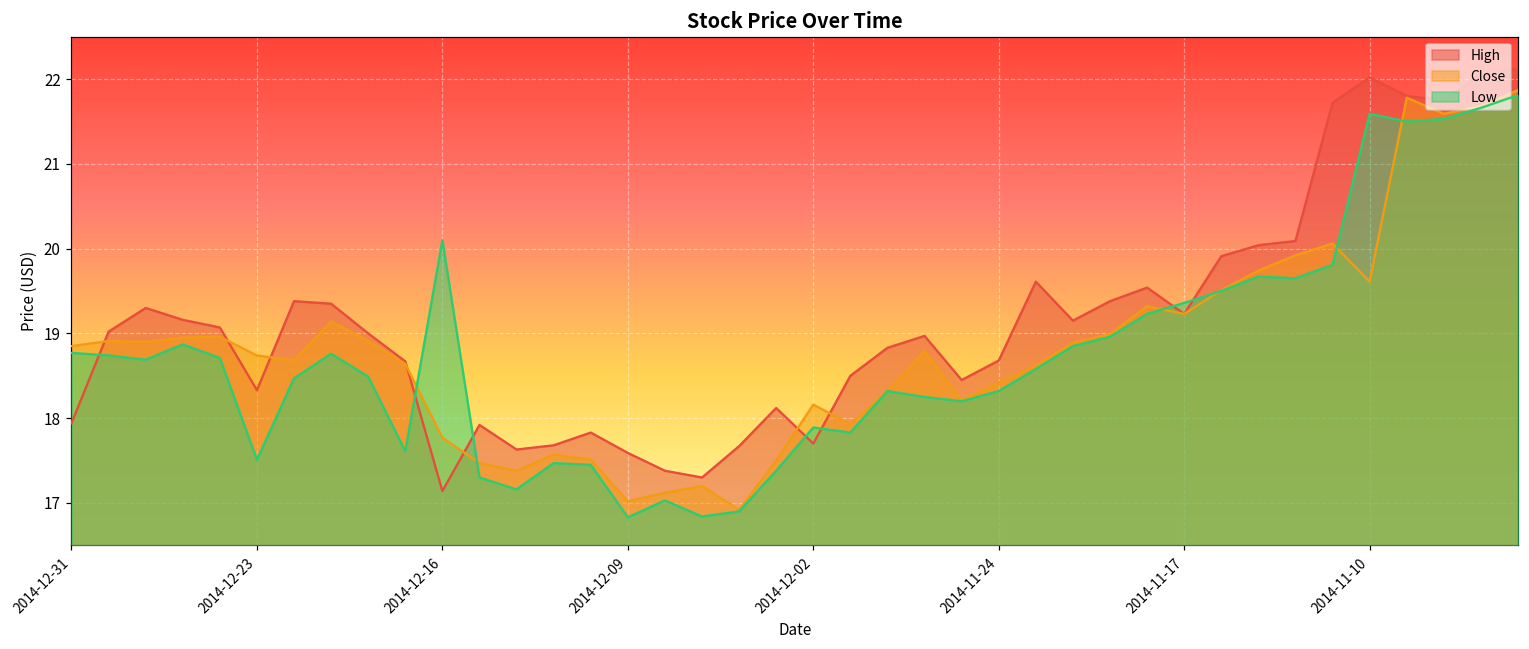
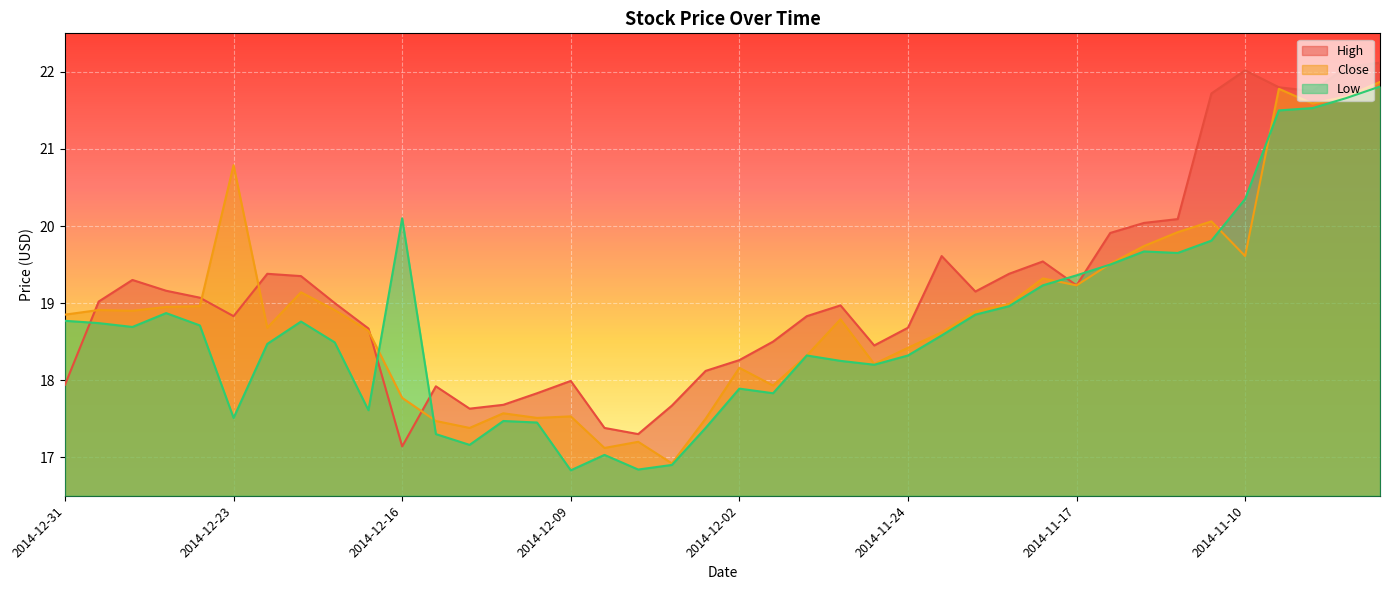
High, 2014-12-23: 18.3 -> 18.8
Close, 2014-12-23: 18.7 -> 20.8
High, 2014-12-09: 17.6 -> 18.0
Close, 2014-12-09: 17.0 -> 17.5
High, 2014-12-02: 17.7 -> 18.3
Low, 2014-11-10: 21.6 -> 20.4
